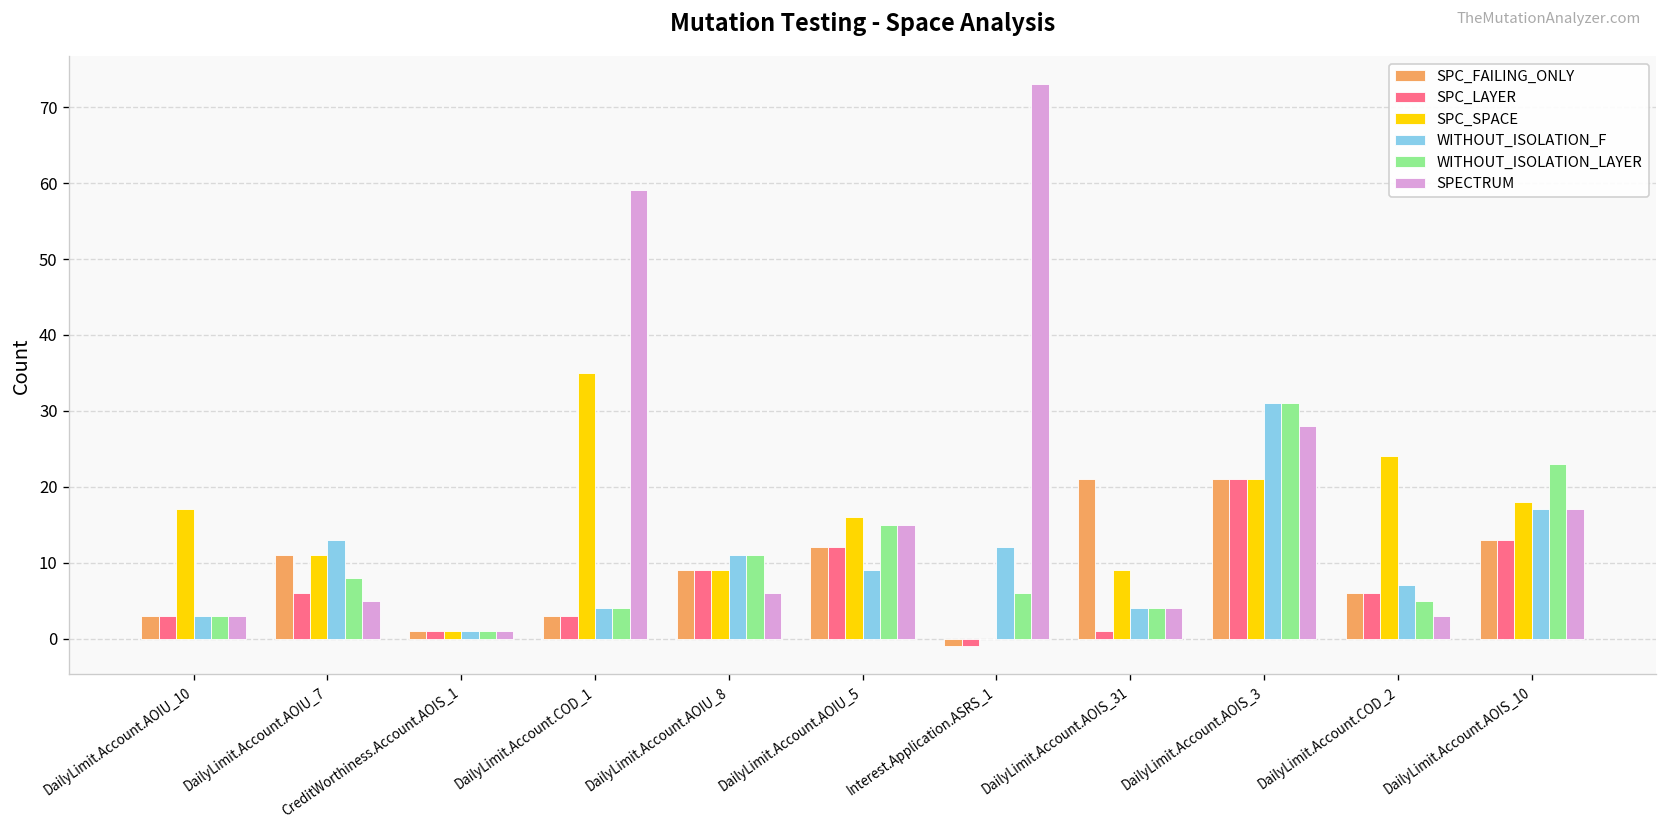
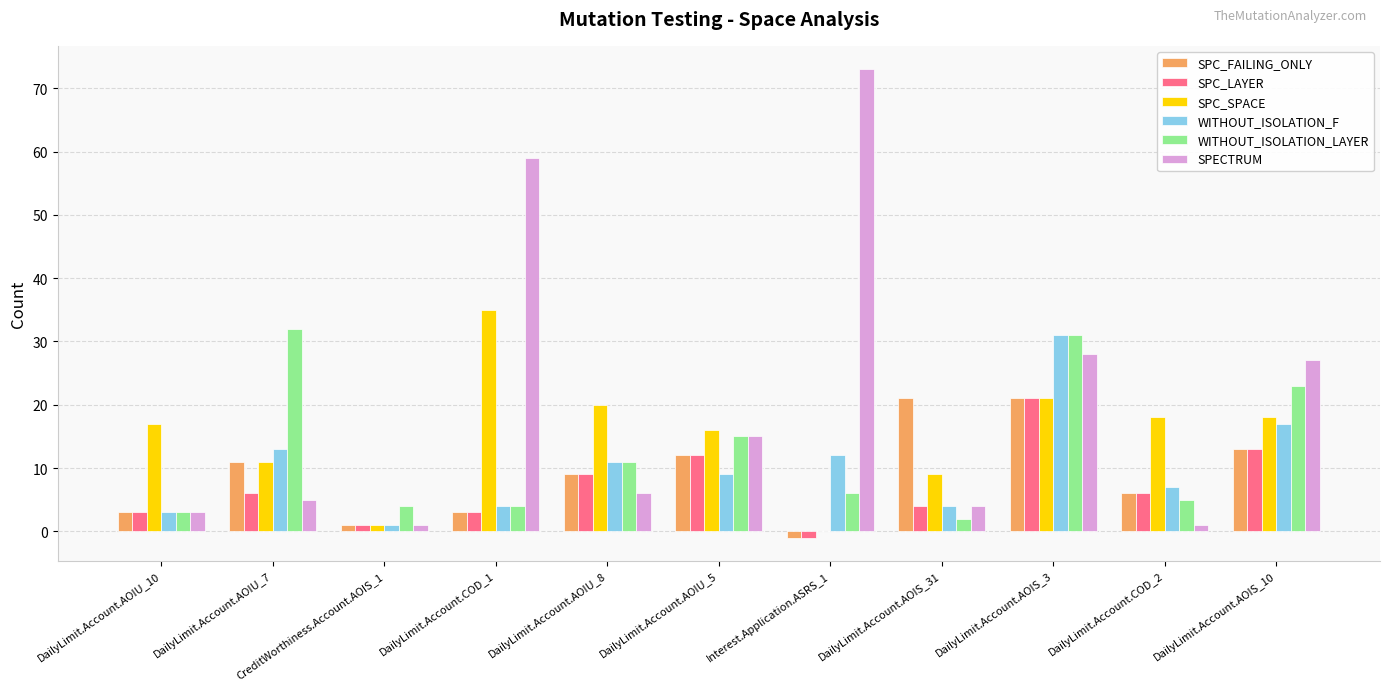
WITHOUT_ISOLATION_LAYER, DailyLimit.Account.AOIU_7: 8 -> 32
WITHOUT_ISOLATION_LAYER, CreditWorthiness.Account.AOIS_1: 1 -> 4
SPC_SPACE, DailyLimit.Account.AOIU_8: 9 -> 20
SPC_LAYER, DailyLimit.Account.AOIS_31: 1 -> 4
WITHOUT_ISOLATION_LAYER, DailyLimit.Account.AOIS_31: 4 -> 2
SPC_SPACE, DailyLimit.Account.COD_2: 24 -> 18
SPECTRUM, DailyLimit.Account.COD_2: 3 -> 1
SPECTRUM, DailyLimit.Account.AOIS_10: 17 -> 27
